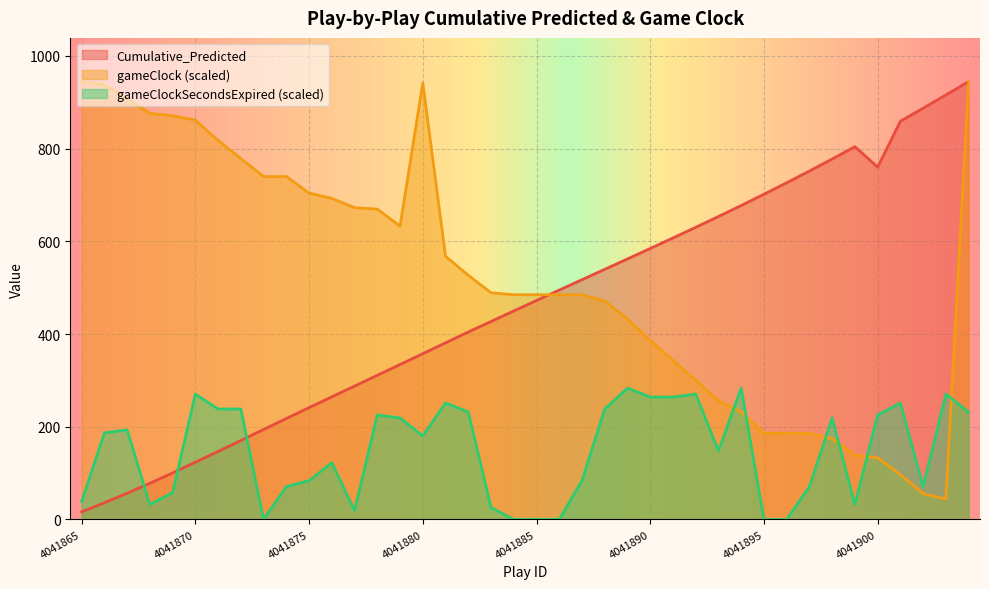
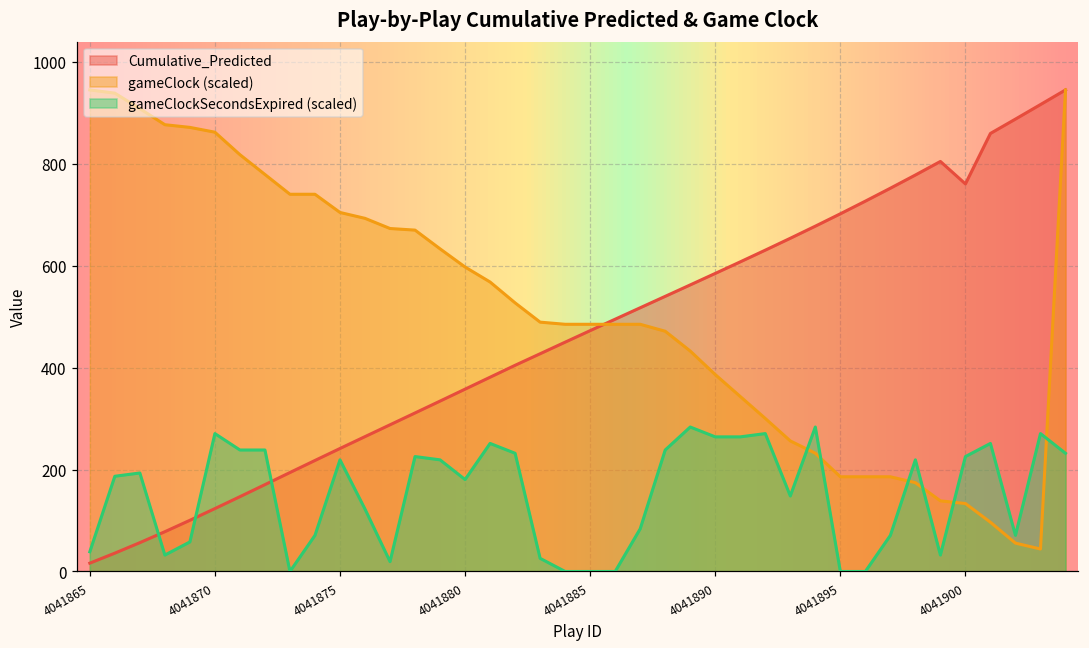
gameClockSecondsExpired (scaled), 4041875: 80 -> 220
gameClock (scaled), 4041880: 940 -> 600
